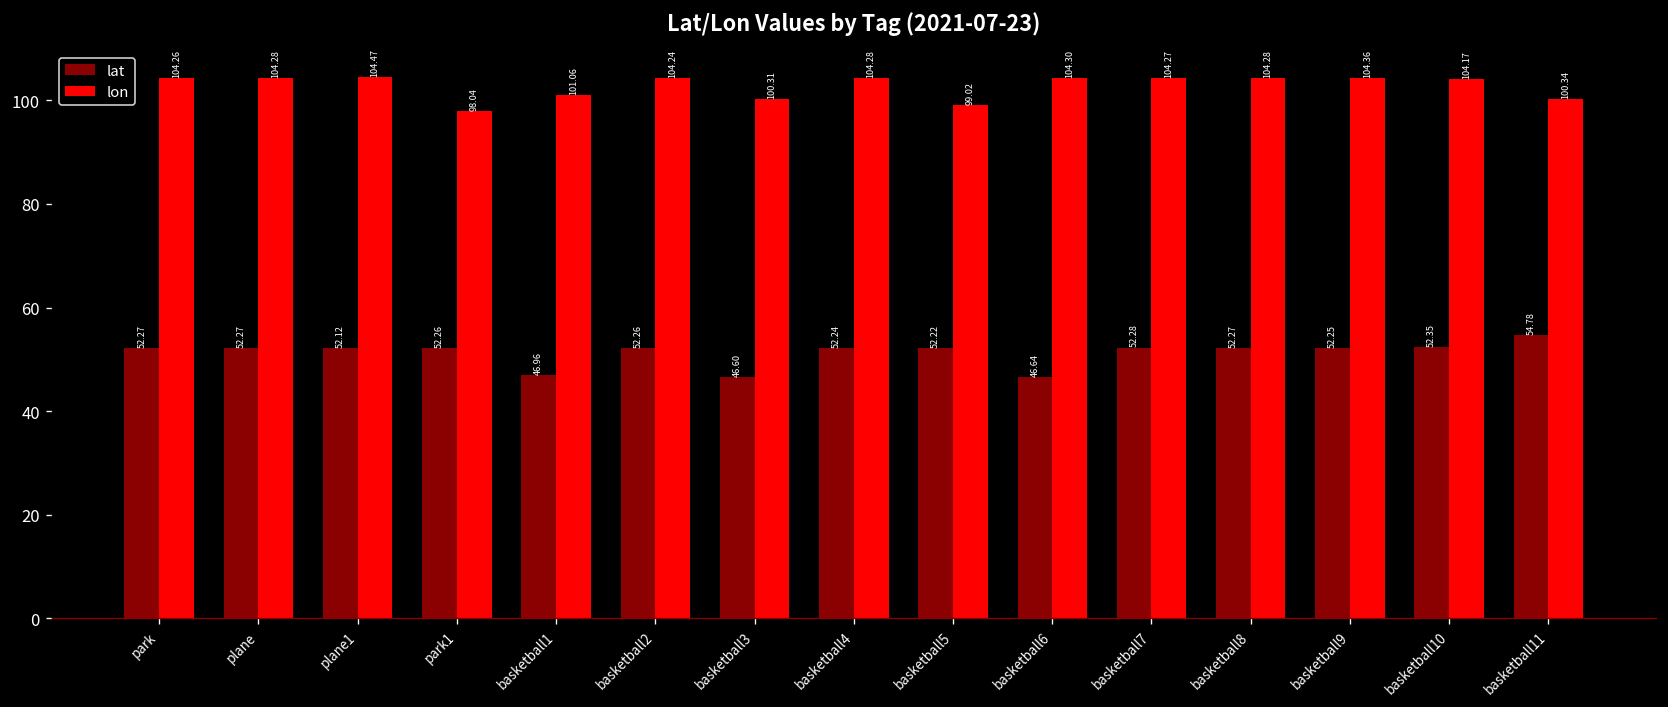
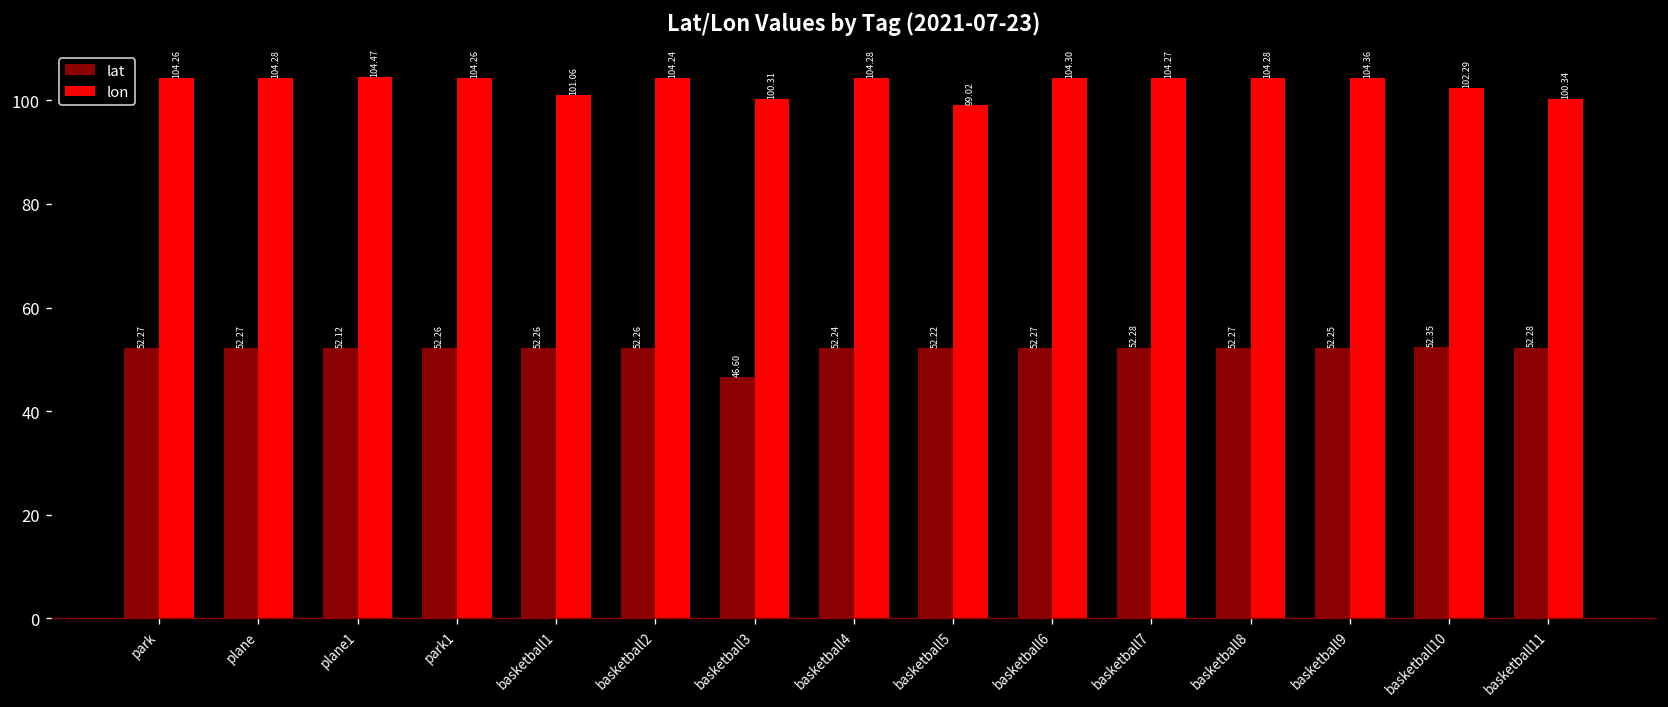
lon, park1: 98.04 -> 104.26
lat, basketball1: 46.96 -> 52.26
lat, basketball6: 46.64 -> 52.27
lon, basketball10: 104.17 -> 102.29
lat, basketball11: 54.78 -> 52.28
